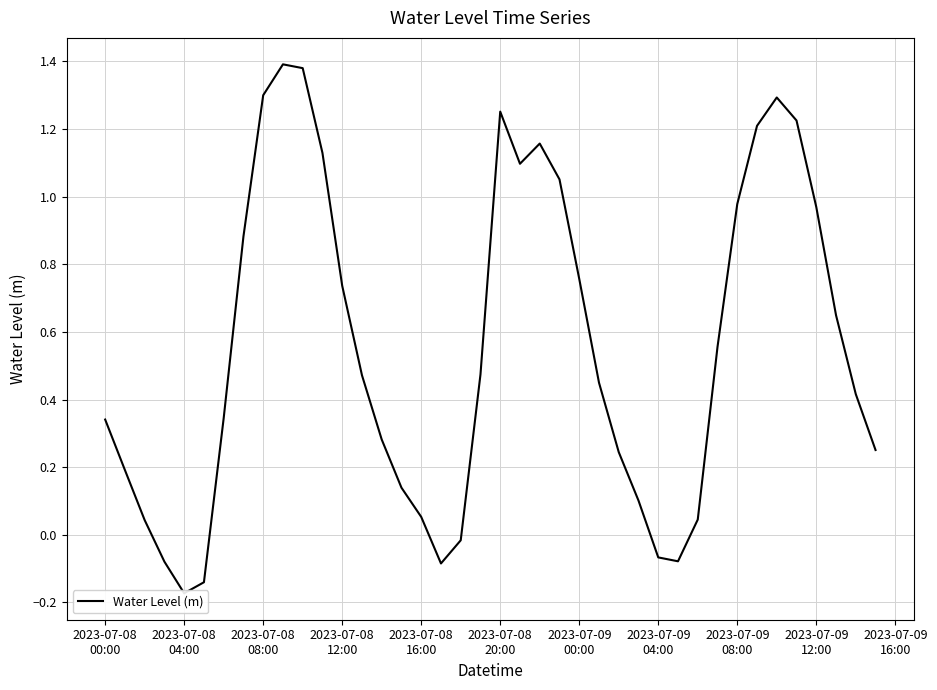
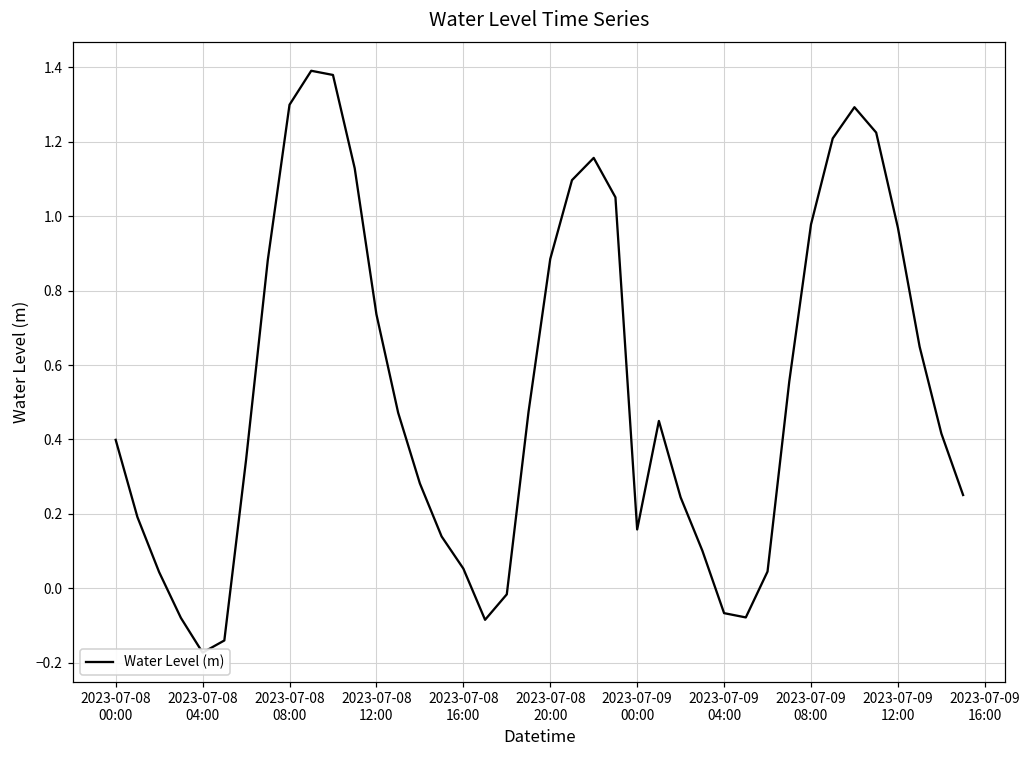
2023-07-08 00:00: 0.34 -> 0.40
2023-07-08 20:00: 1.25 -> 0.89
2023-07-09 00:00: 0.76 -> 0.16
